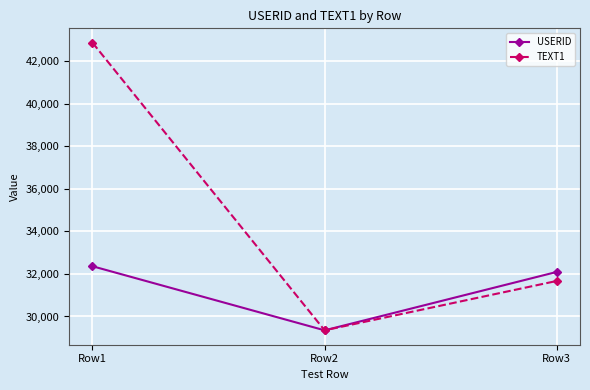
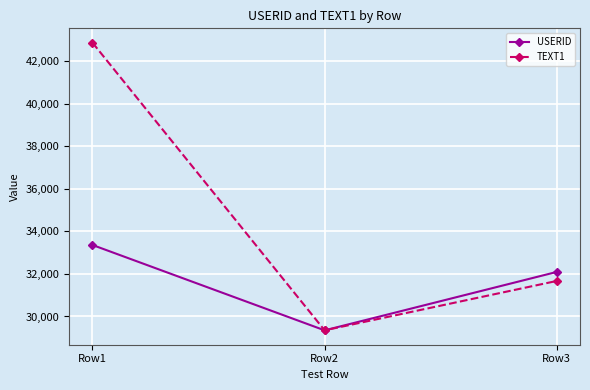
USERID, Row1: 32,400 -> 33,400
